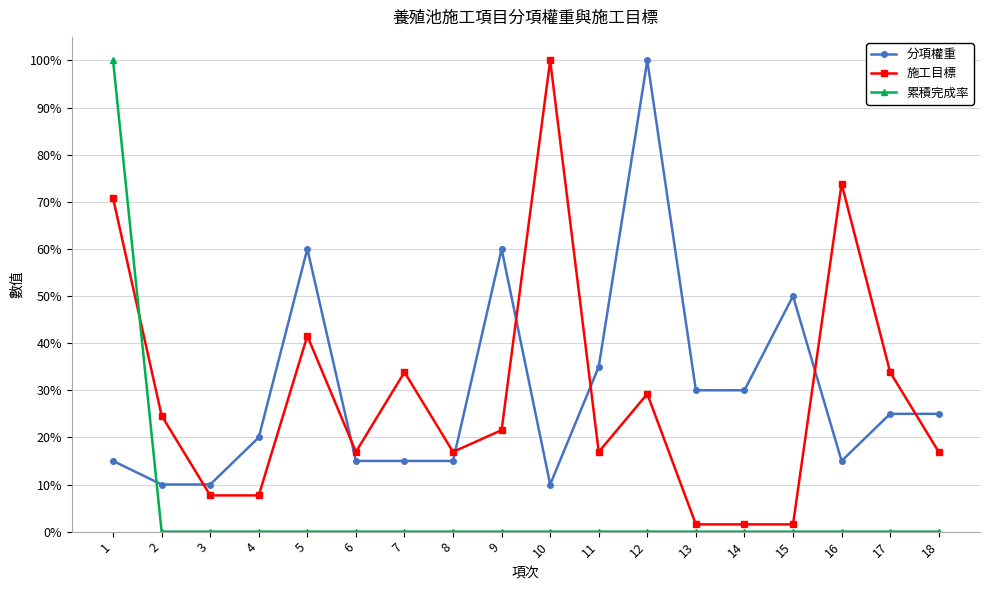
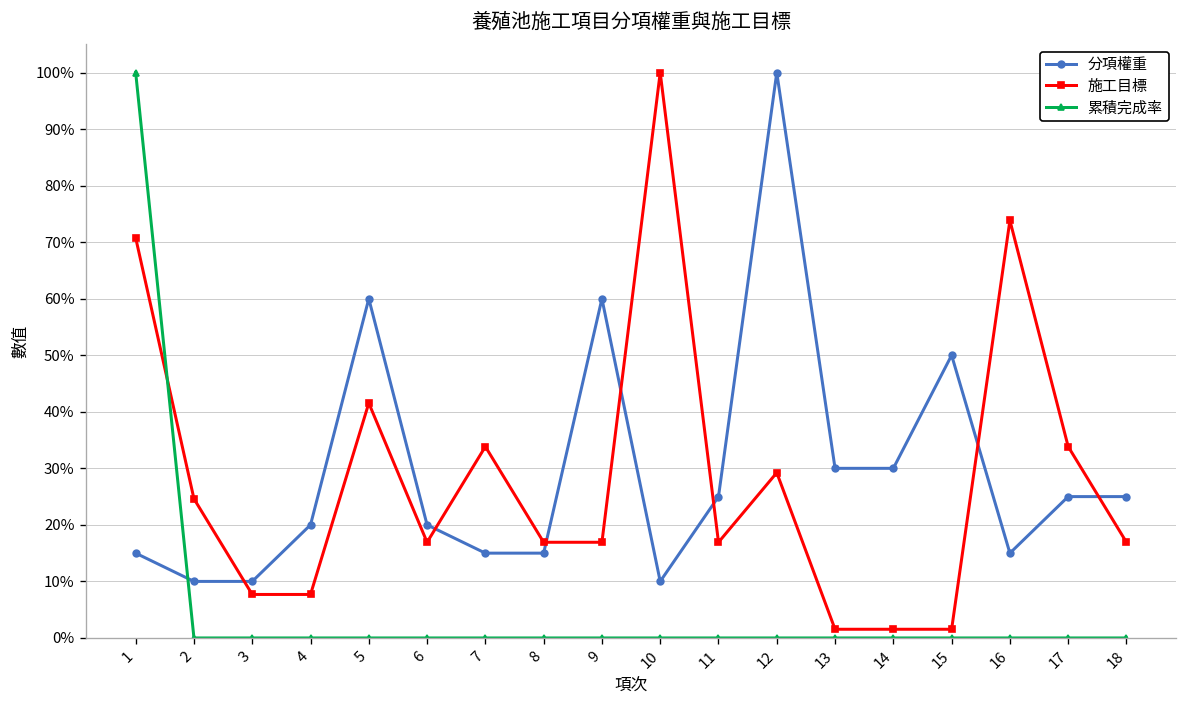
分項權重, 6: 15% -> 20%
施工目標, 9: 22% -> 17%
分項權重, 11: 35% -> 25%
